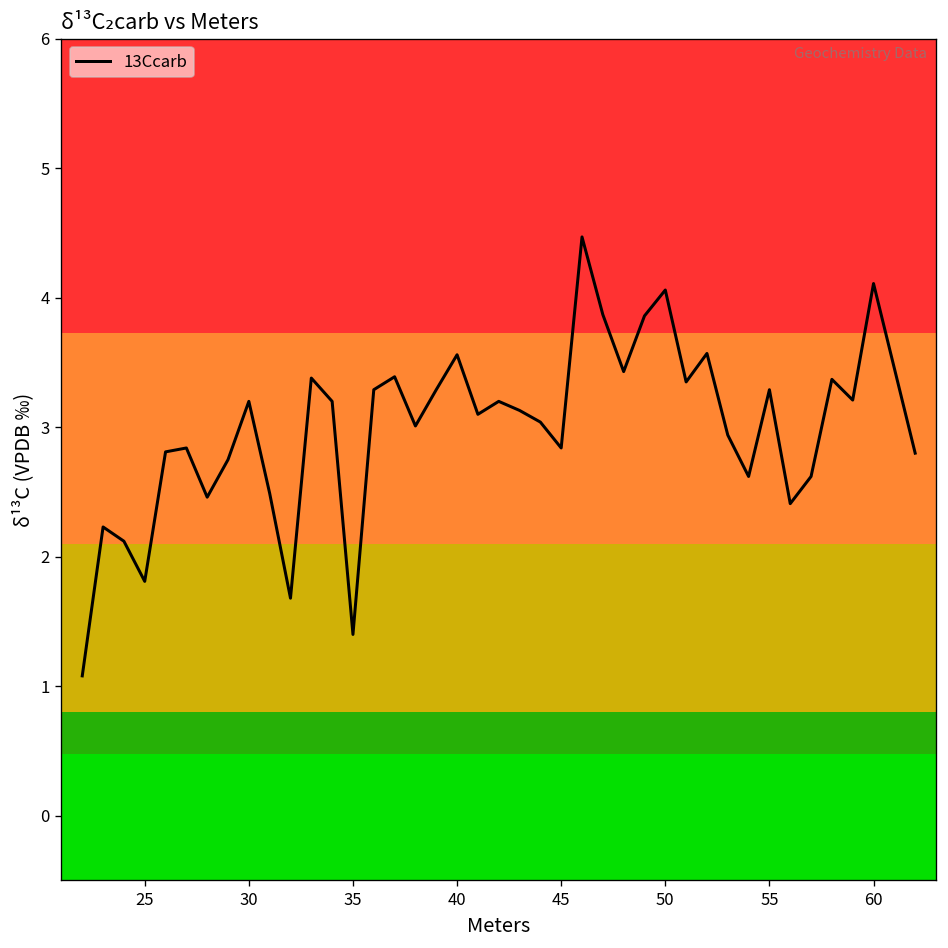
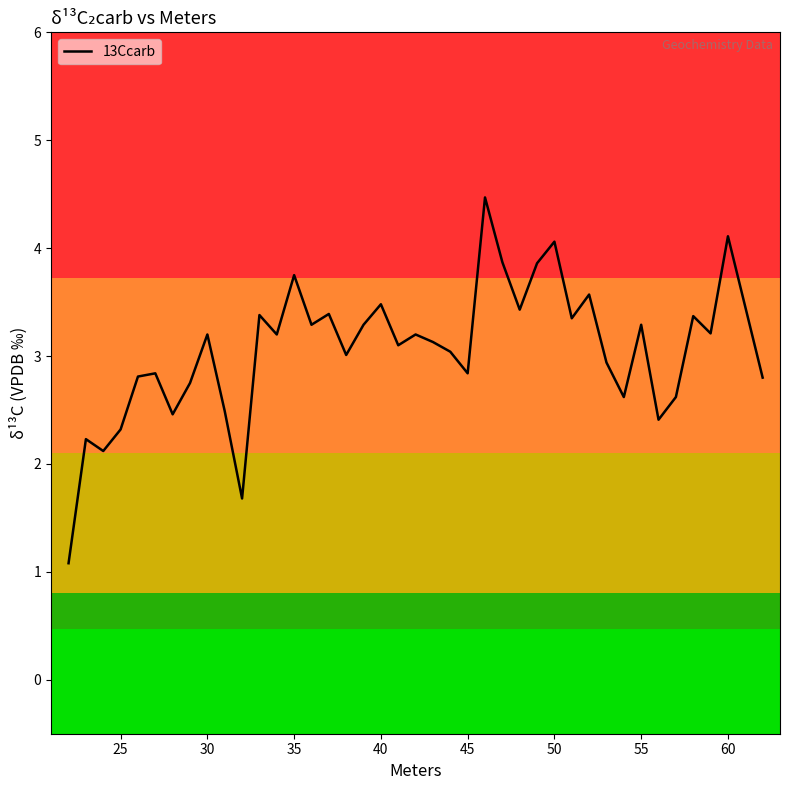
25: 1.81 -> 2.32
35: 1.40 -> 3.75
40: 3.56 -> 3.48
